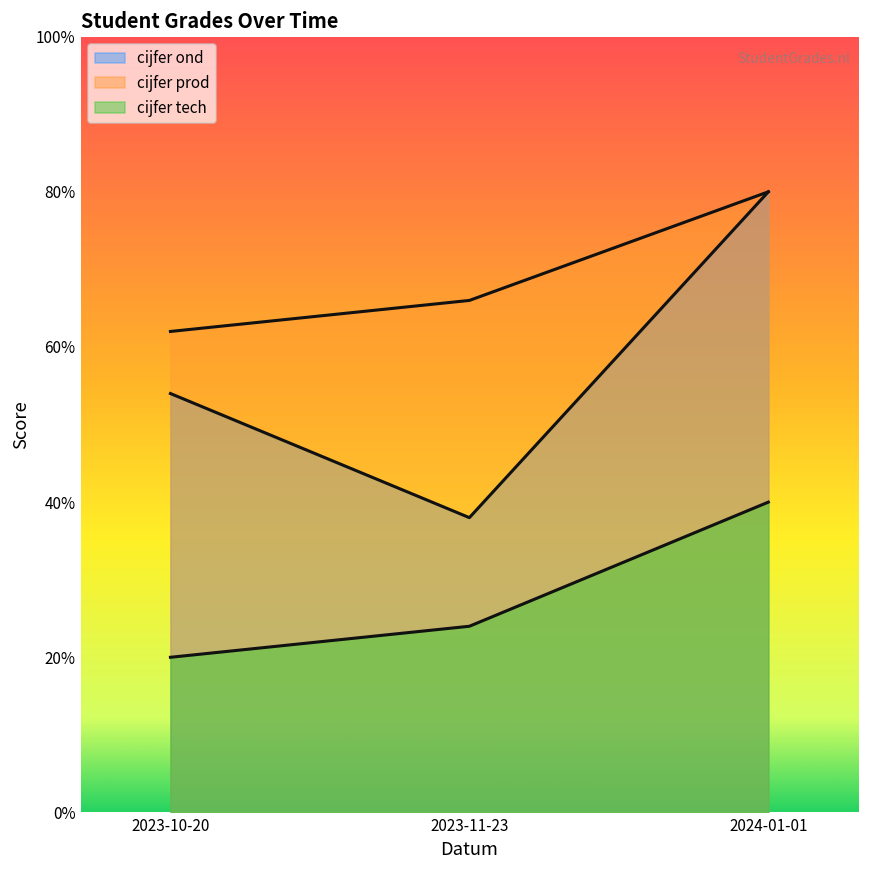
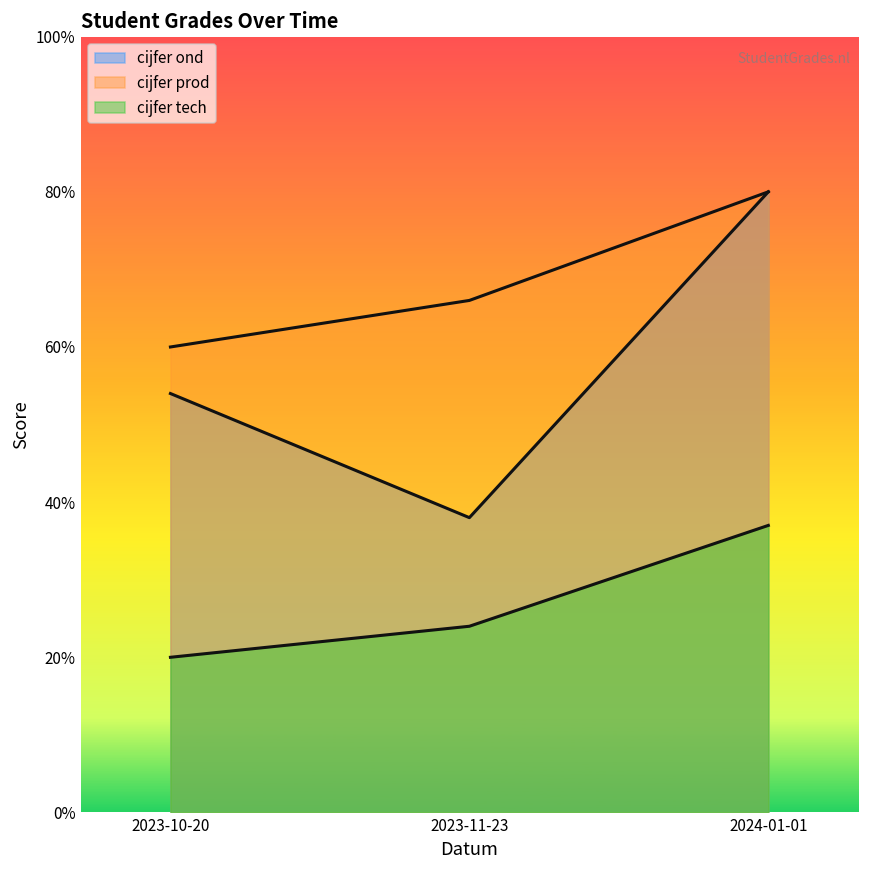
cijfer prod, 2023-10-20: 62% -> 60%
cijfer tech, 2024-01-01: 40% -> 37%
